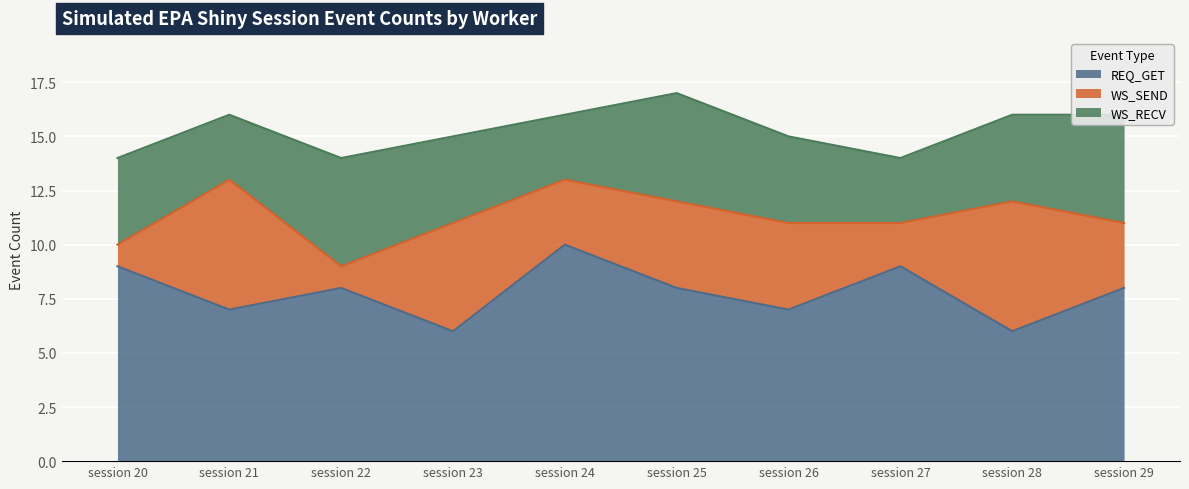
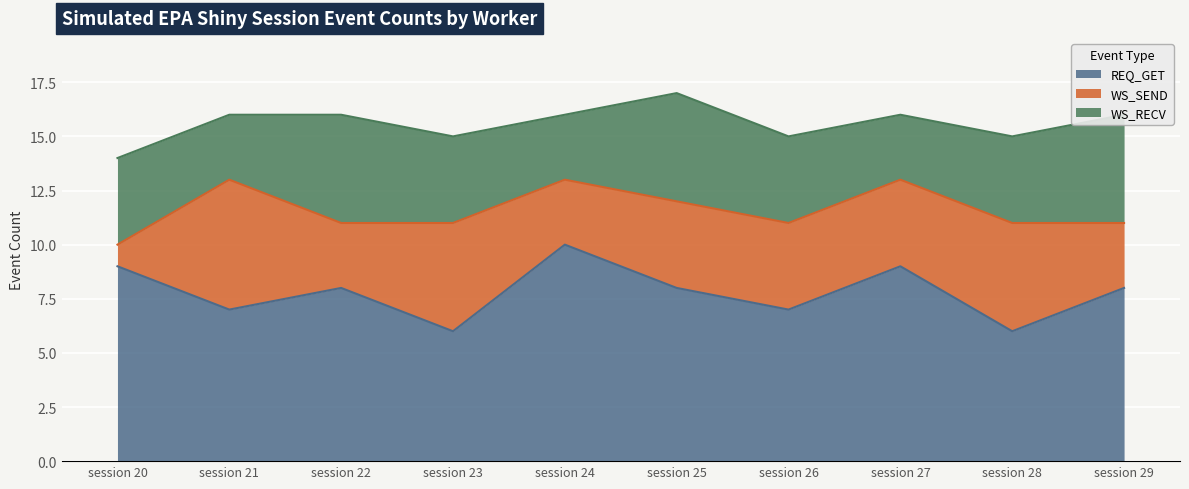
WS_SEND, session 22: 1 -> 3
WS_SEND, session 27: 2 -> 4
WS_SEND, session 28: 6 -> 5
